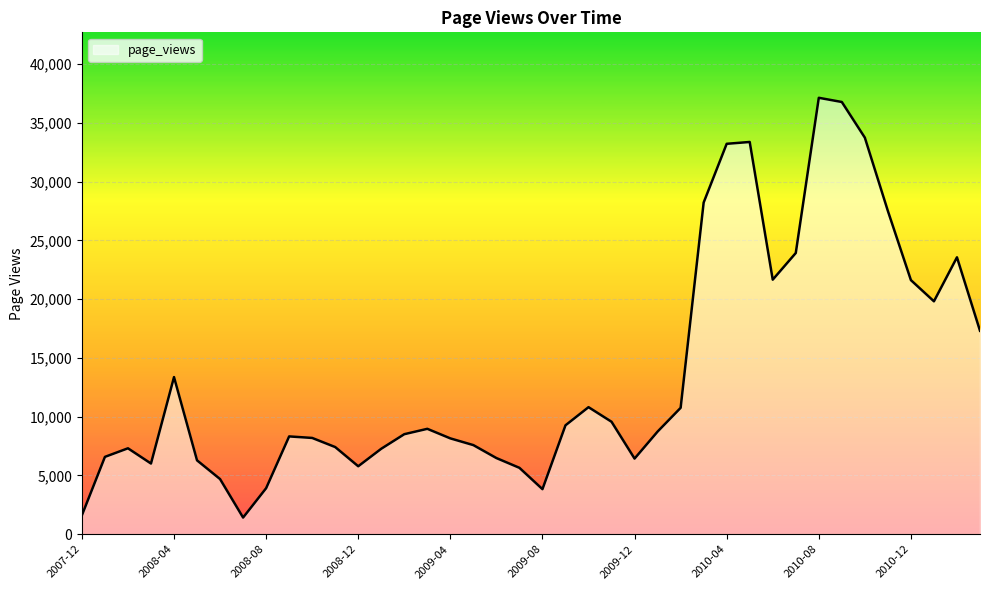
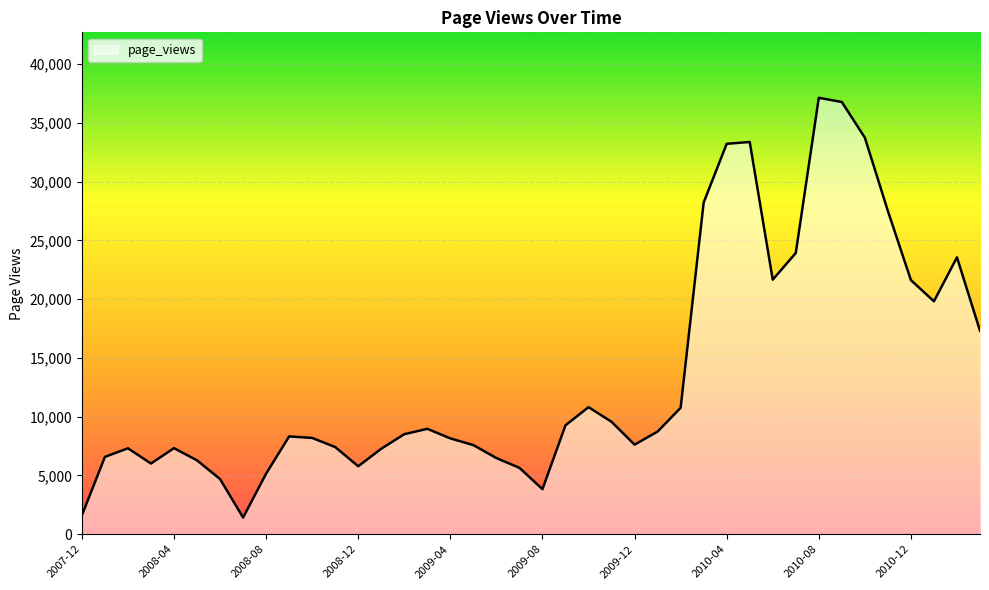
2008-04: 13,400 -> 7,300
2008-08: 3,900 -> 5,200
2009-12: 6,400 -> 7,600
